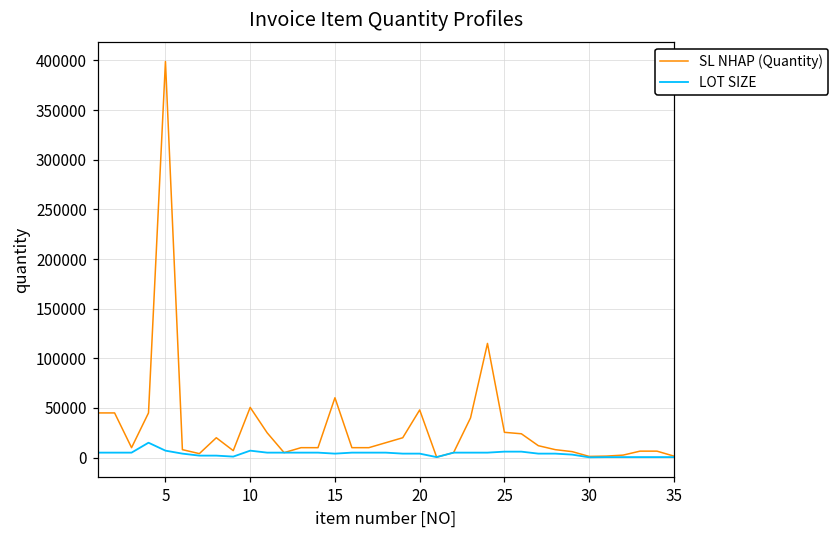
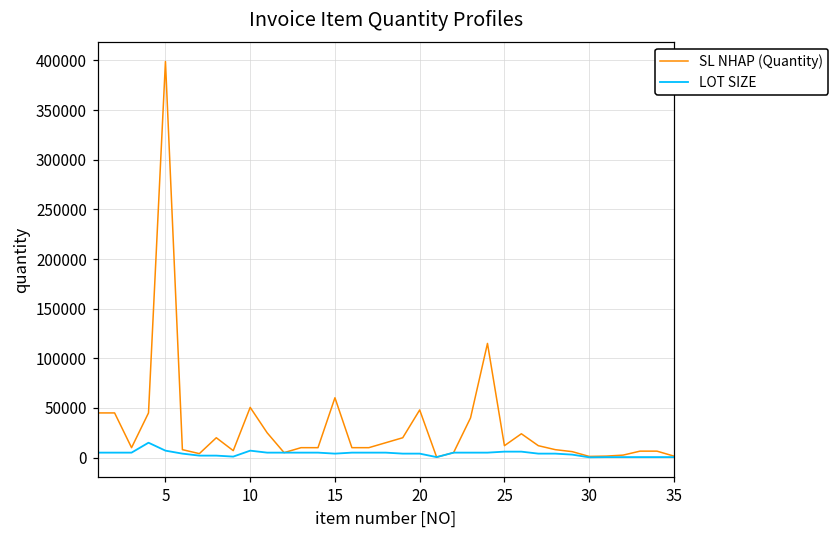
SL NHAP (Quantity), 25: 30000 -> 10000
